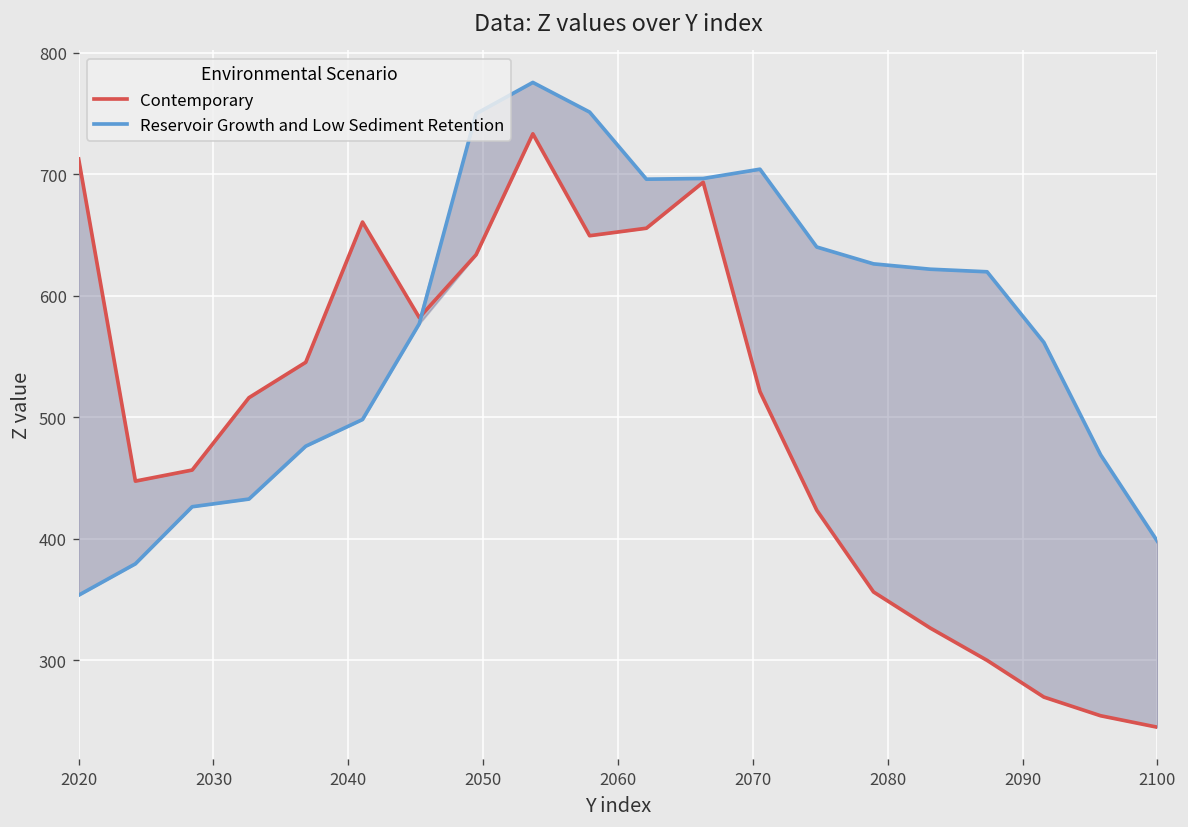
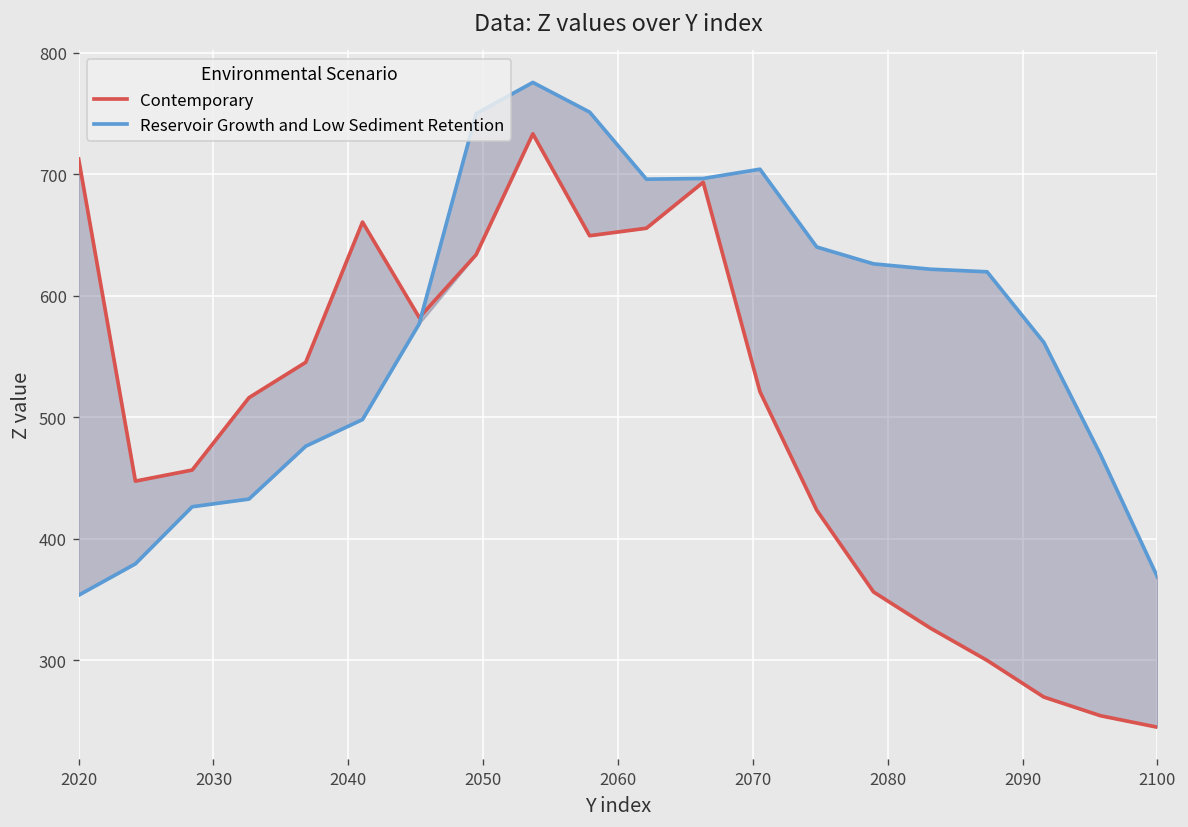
Reservoir Growth and Low Sediment Retention, 2100: 398 -> 369
